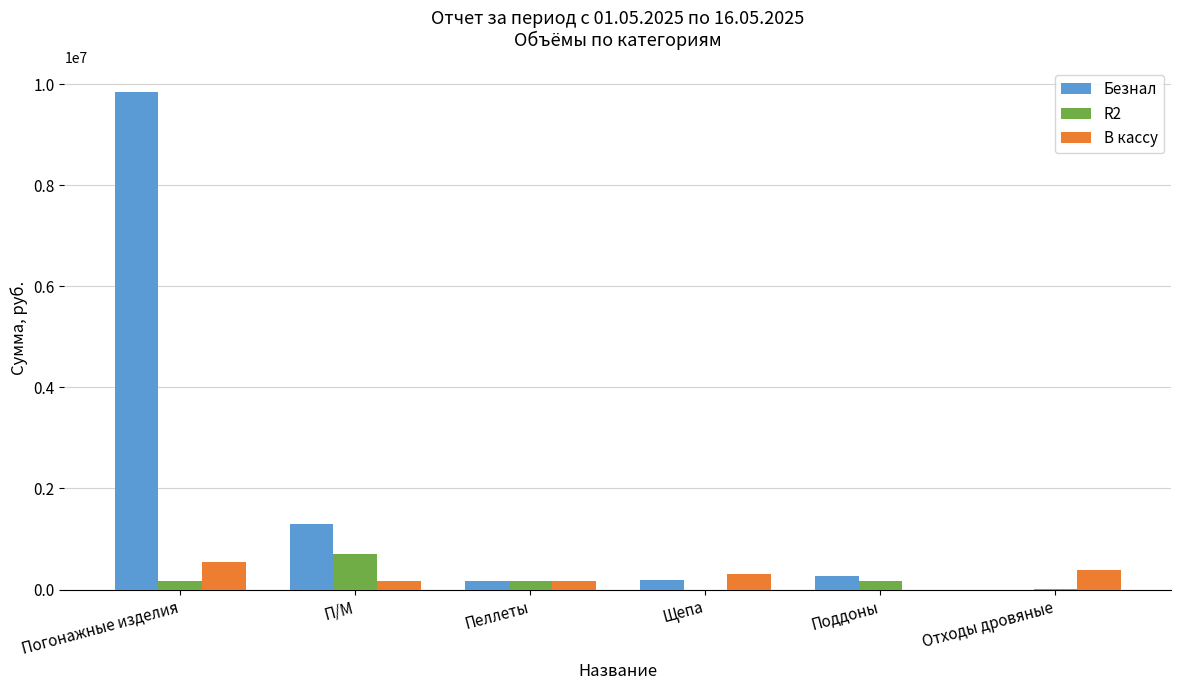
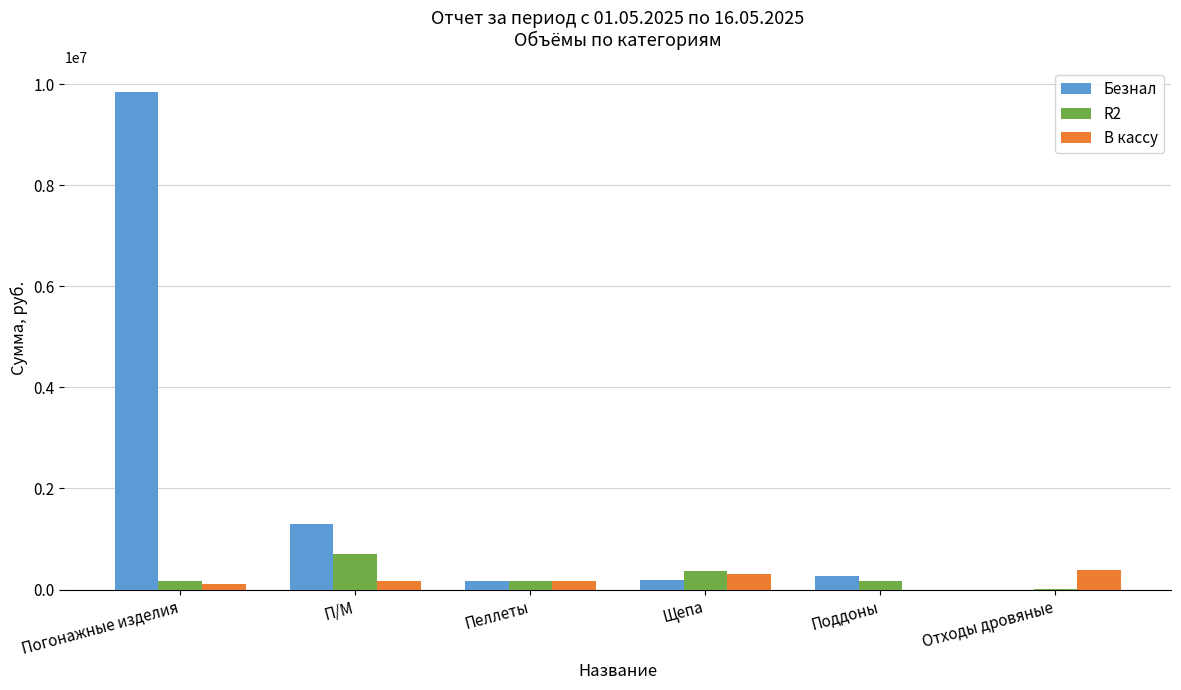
В кассу, Погонажные изделия: 500000 -> 100000
R2, Щепа: 0 -> 400000
